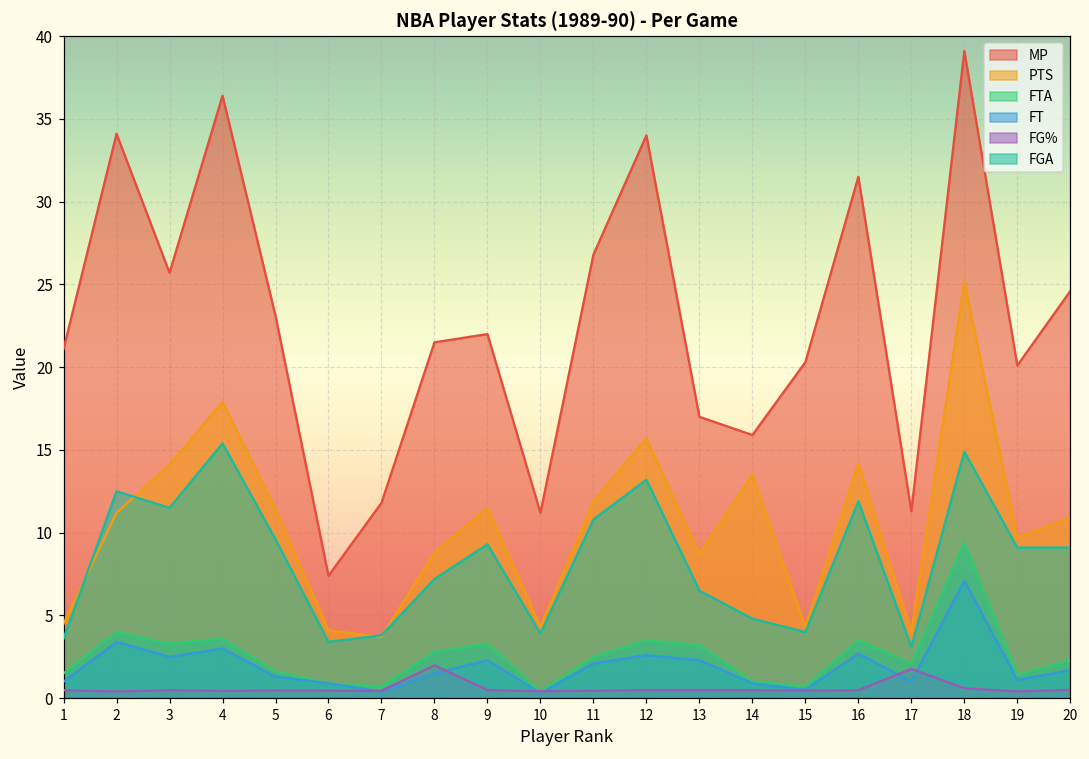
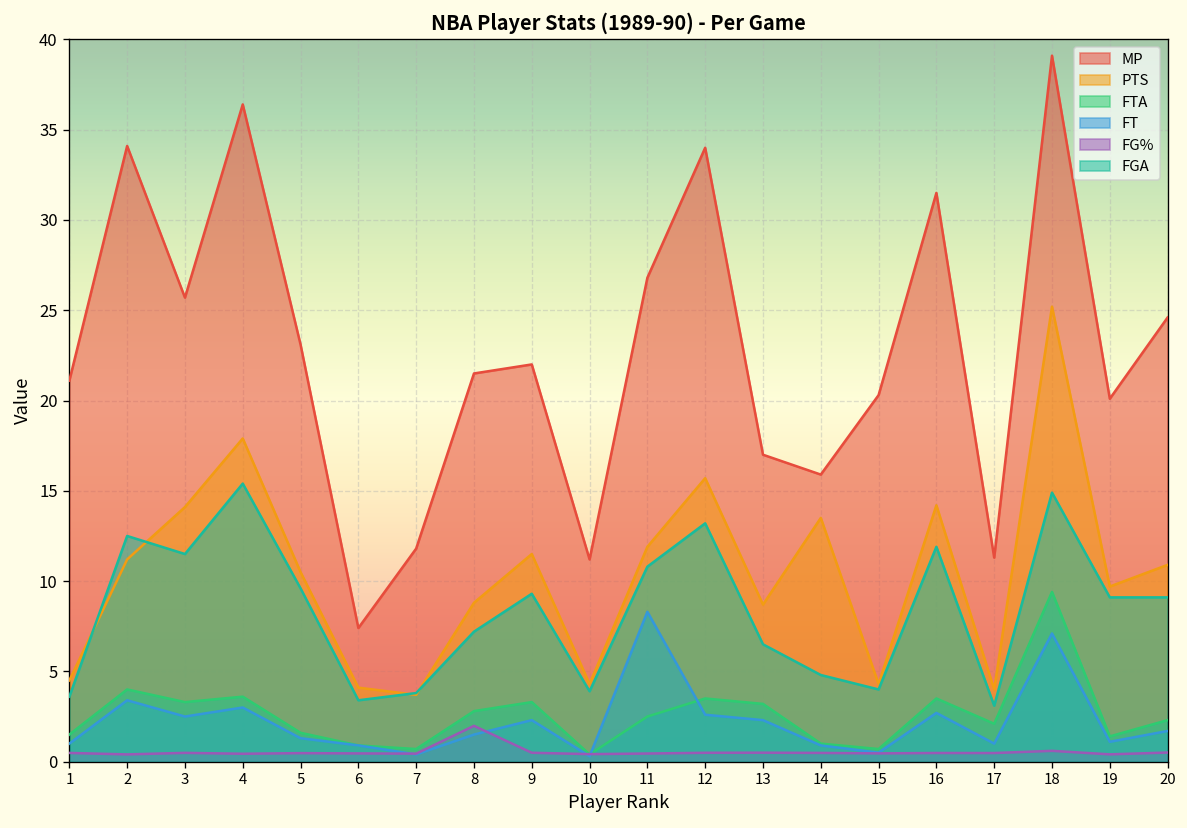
PTS, 5: 11.4 -> 10.5
FT, 11: 2.1 -> 8.3
FG%, 17: 1.8 -> 0.5
